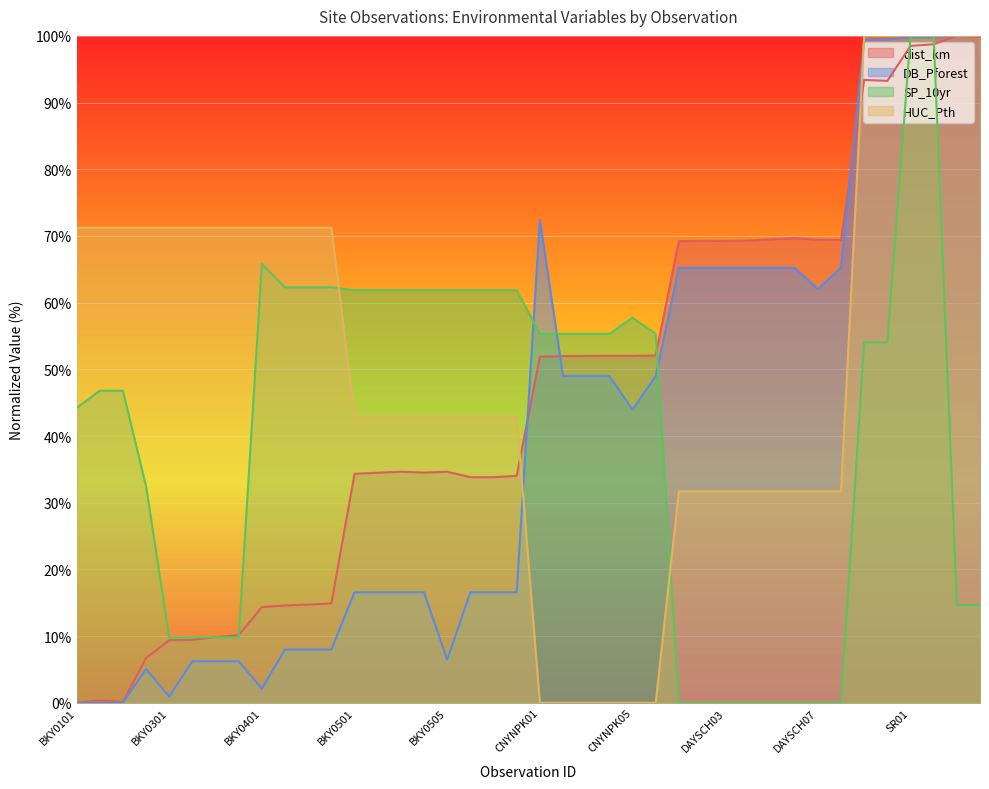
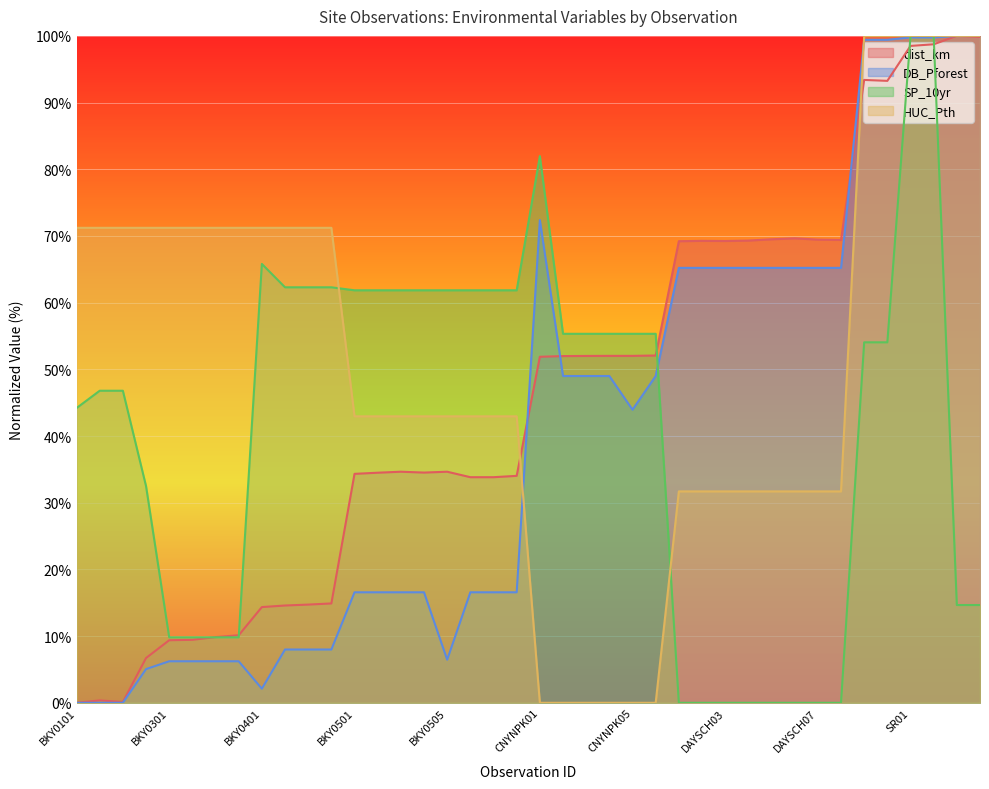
DB_Pforest, BKY0301: 1% -> 6%
SP_10yr, CNYNPK01: 55% -> 82%
SP_10yr, CNYNPK05: 58% -> 55%
DB_Pforest, DAYSCH07: 62% -> 65%
